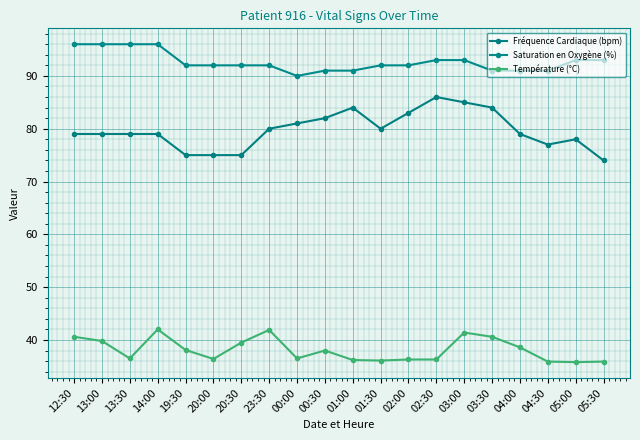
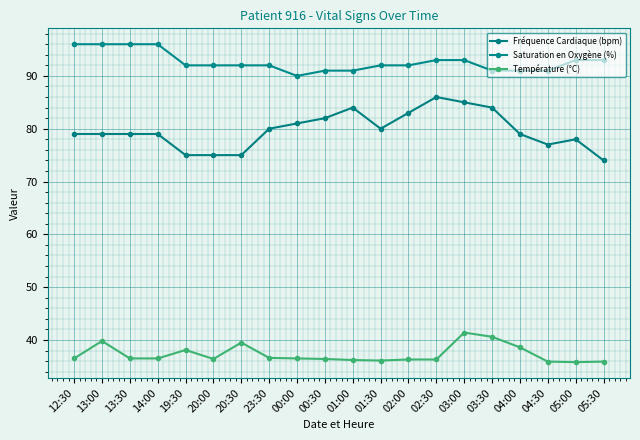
Température (°C), 12:30: 41 -> 37
Température (°C), 14:00: 42 -> 37
Température (°C), 23:30: 42 -> 37
Température (°C), 00:30: 38 -> 36
